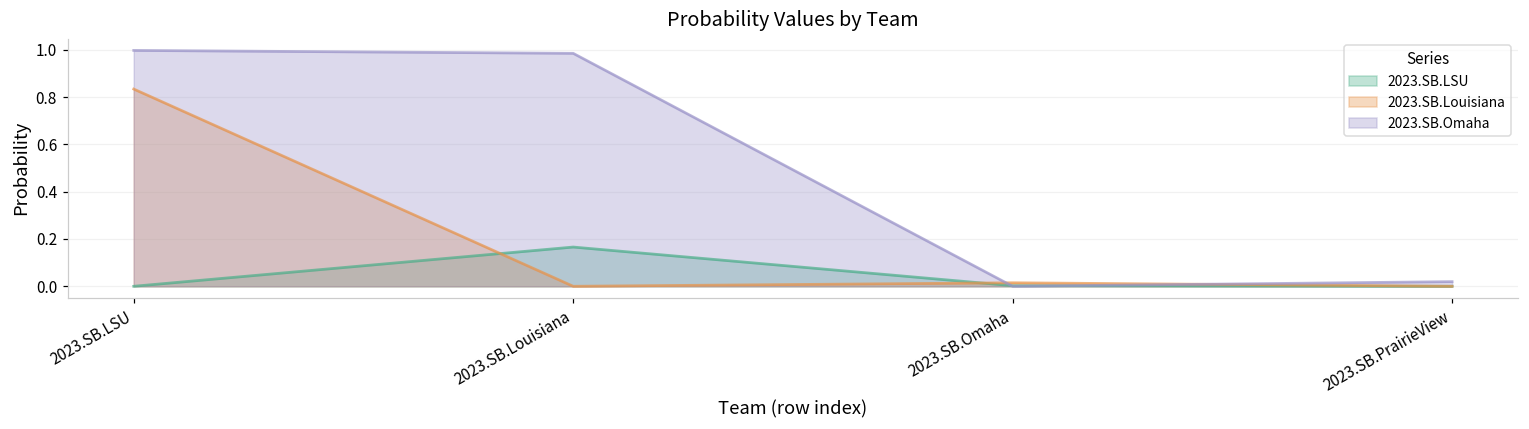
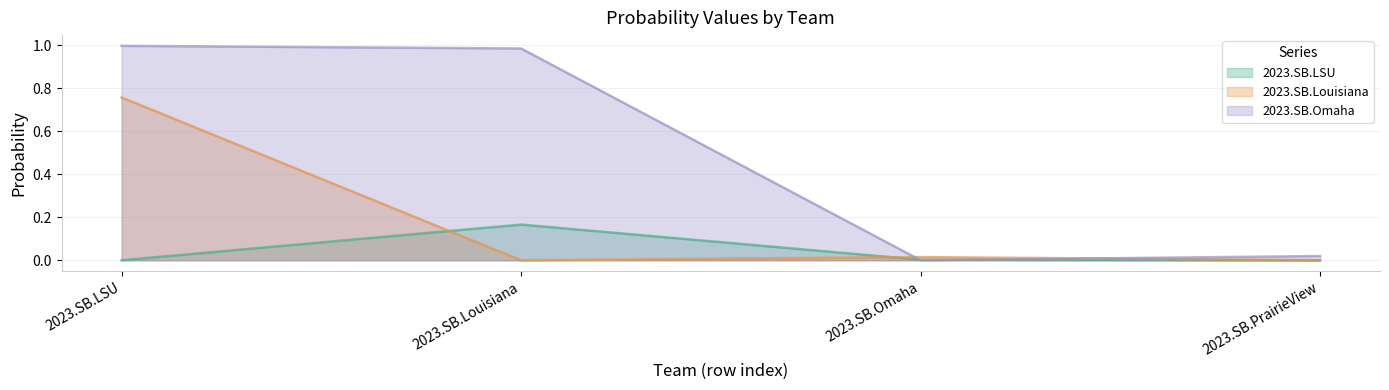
2023.SB.Louisiana, 2023.SB.LSU: 0.83 -> 0.76
